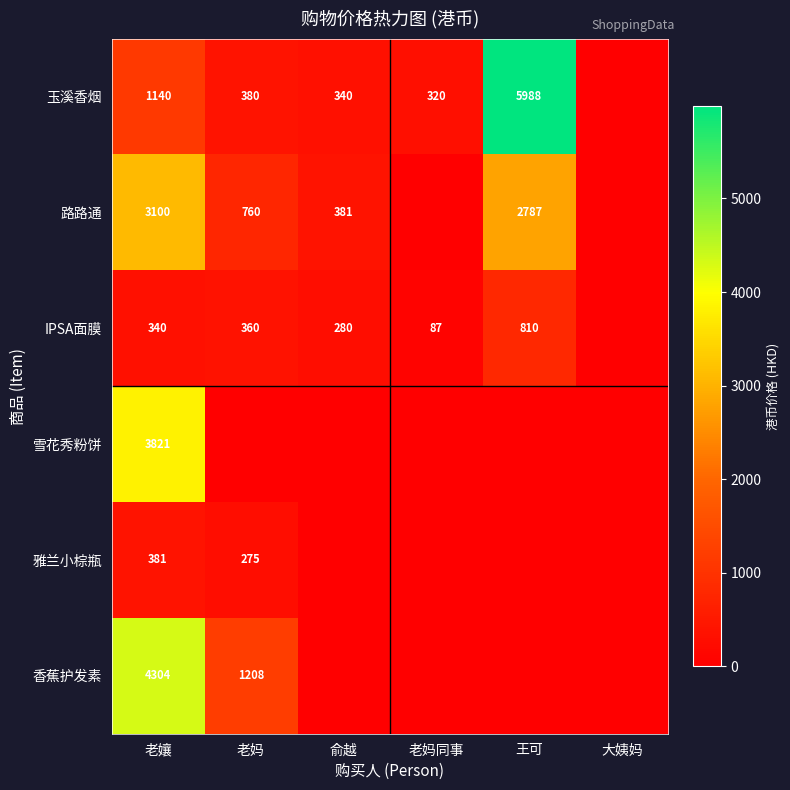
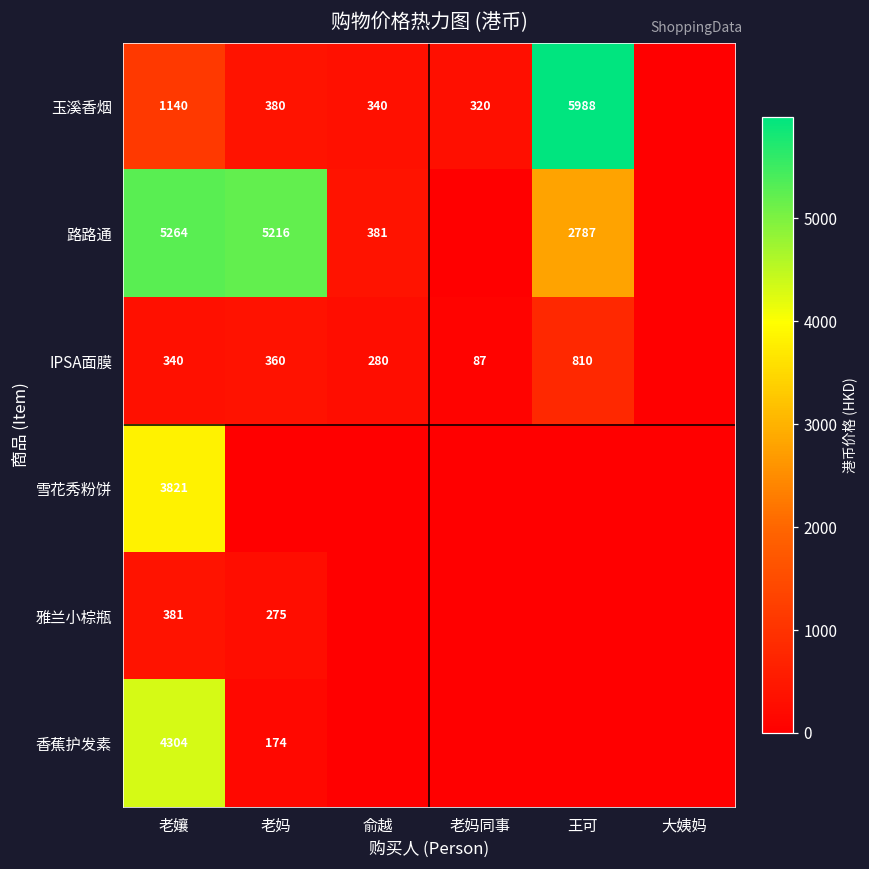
路路通, 老孃: 3100 -> 5264
路路通, 老妈: 760 -> 5216
香蕉护发素, 老妈: 1208 -> 174
